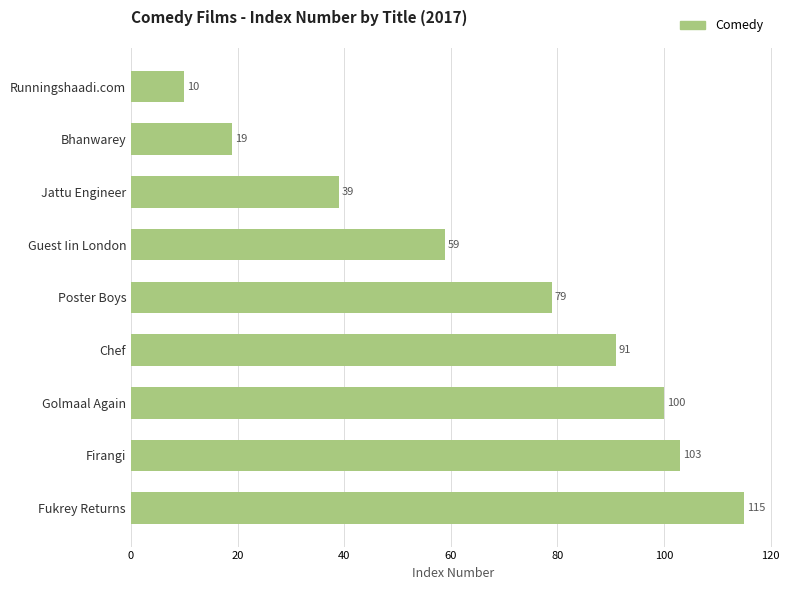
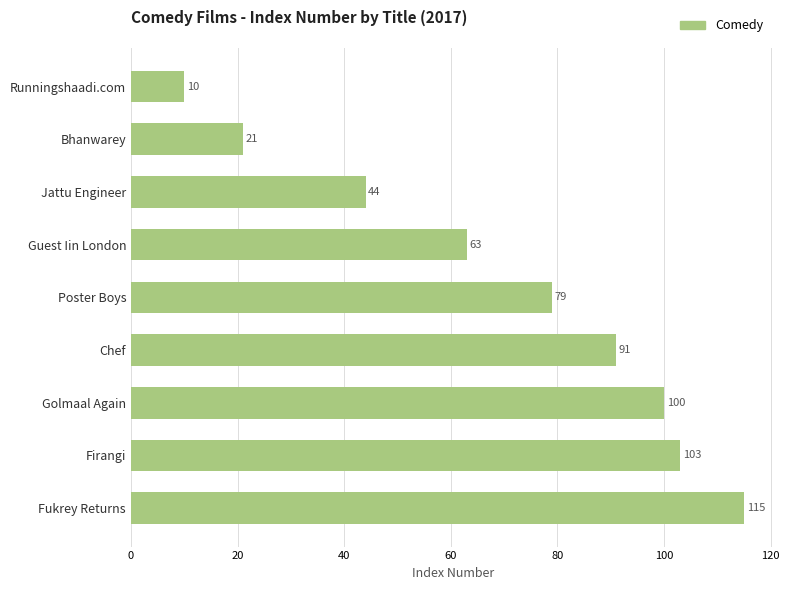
Bhanwarey: 19 -> 21
Jattu Engineer: 39 -> 44
Guest Iin London: 59 -> 63
